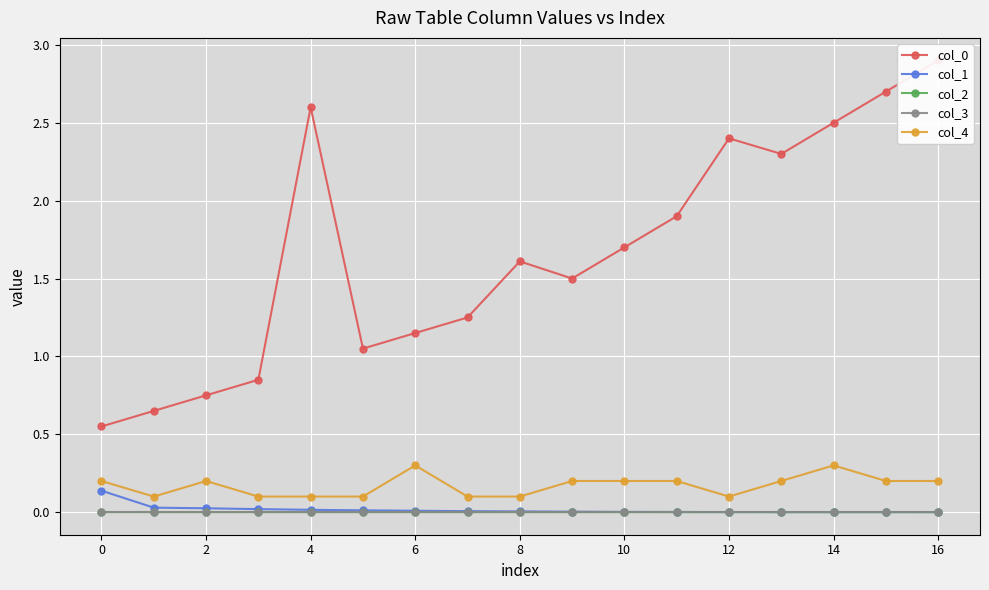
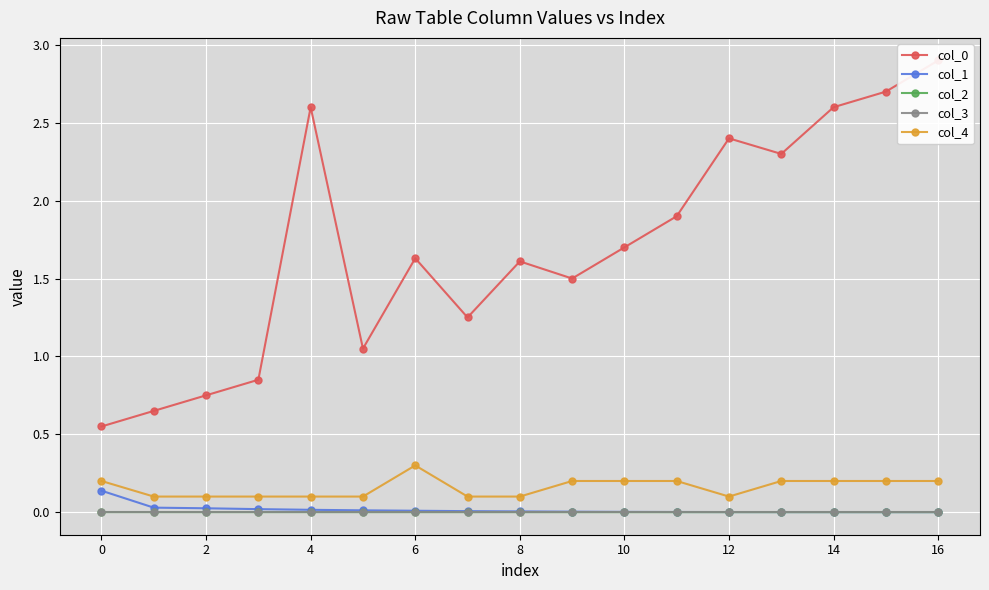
col_4, 2: 0.2 -> 0.1
col_0, 6: 1.15 -> 1.63
col_0, 14: 2.5 -> 2.6
col_4, 14: 0.3 -> 0.2
